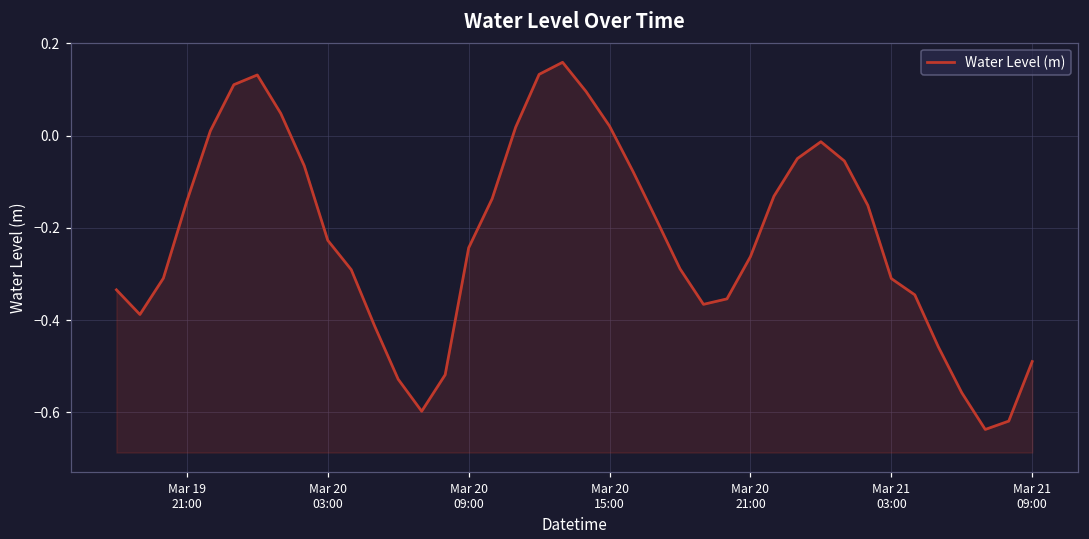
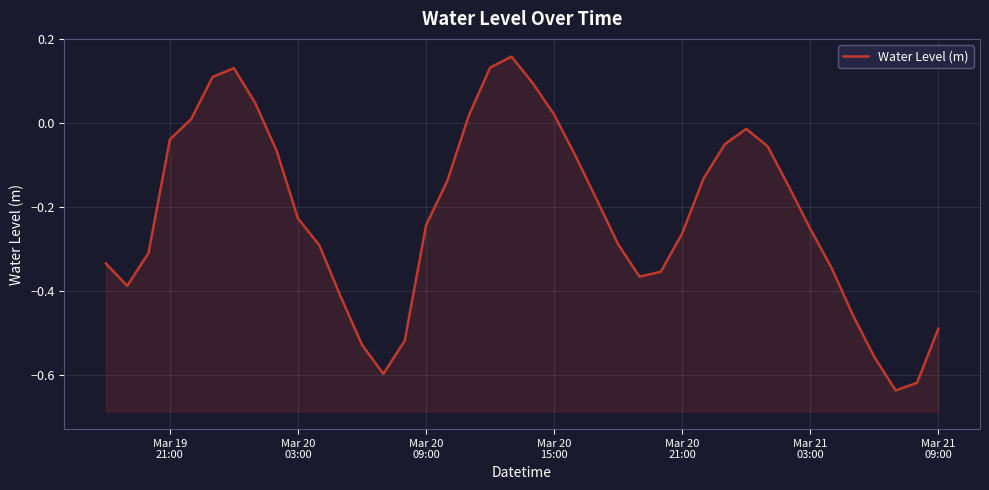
Mar 19 21:00: -0.14 -> -0.04
Mar 21 03:00: -0.31 -> -0.25
